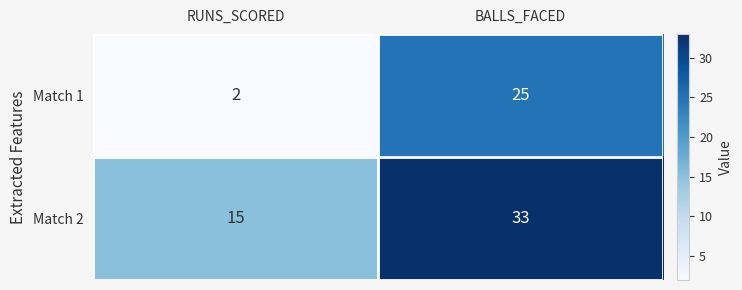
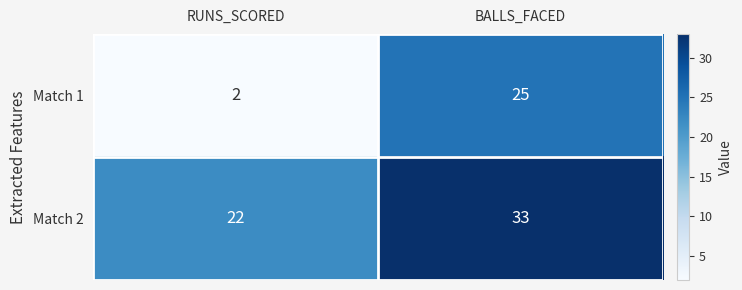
Match 2, RUNS_SCORED: 15 -> 22
